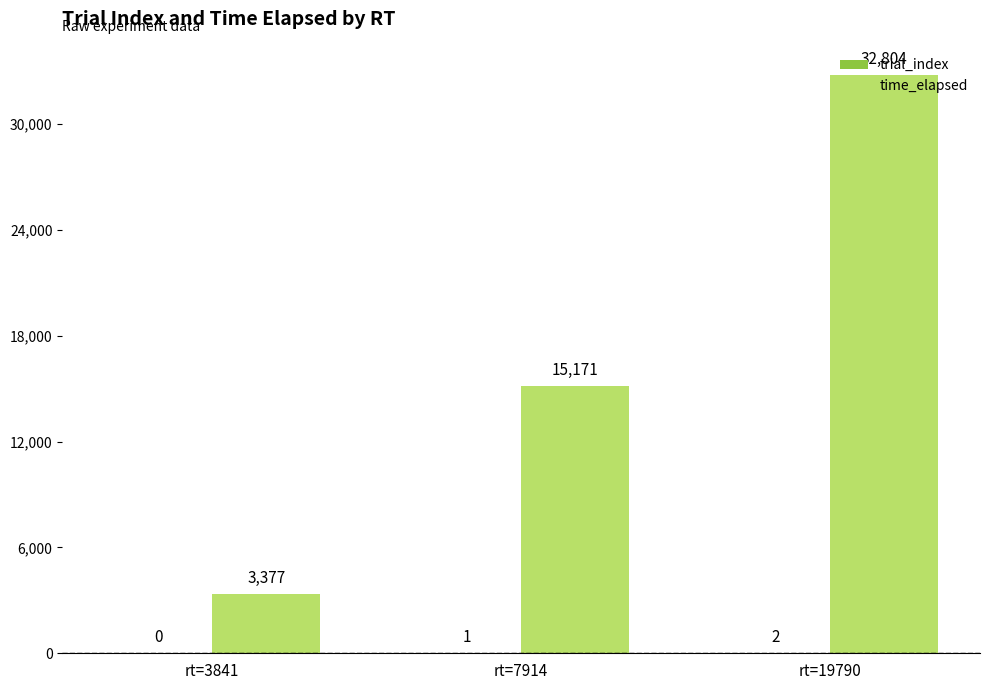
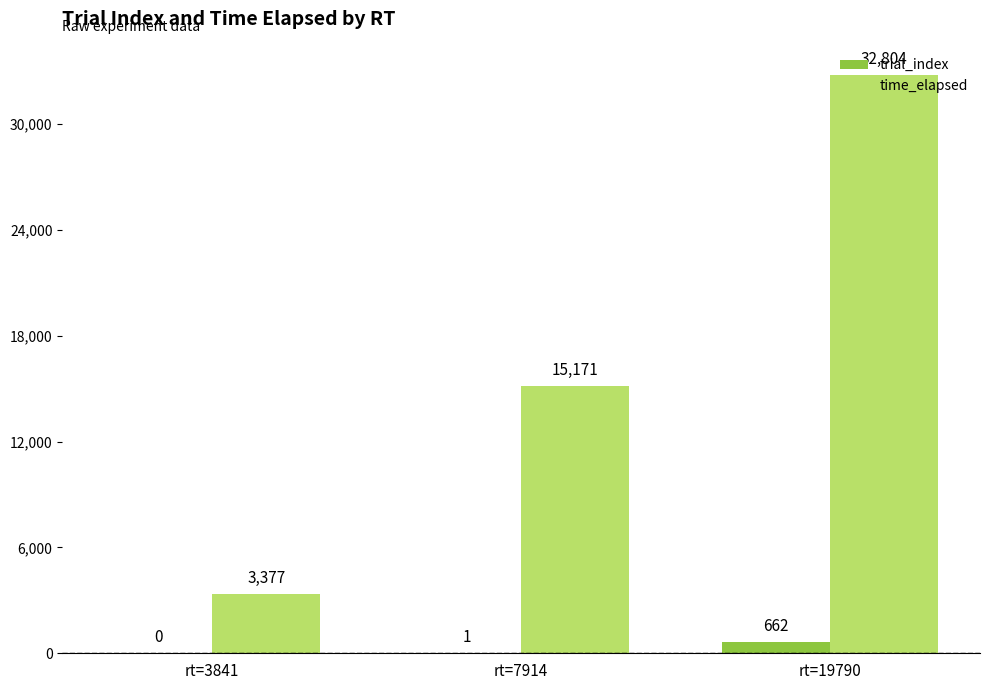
trial_index, rt=19790: 2 -> 662
